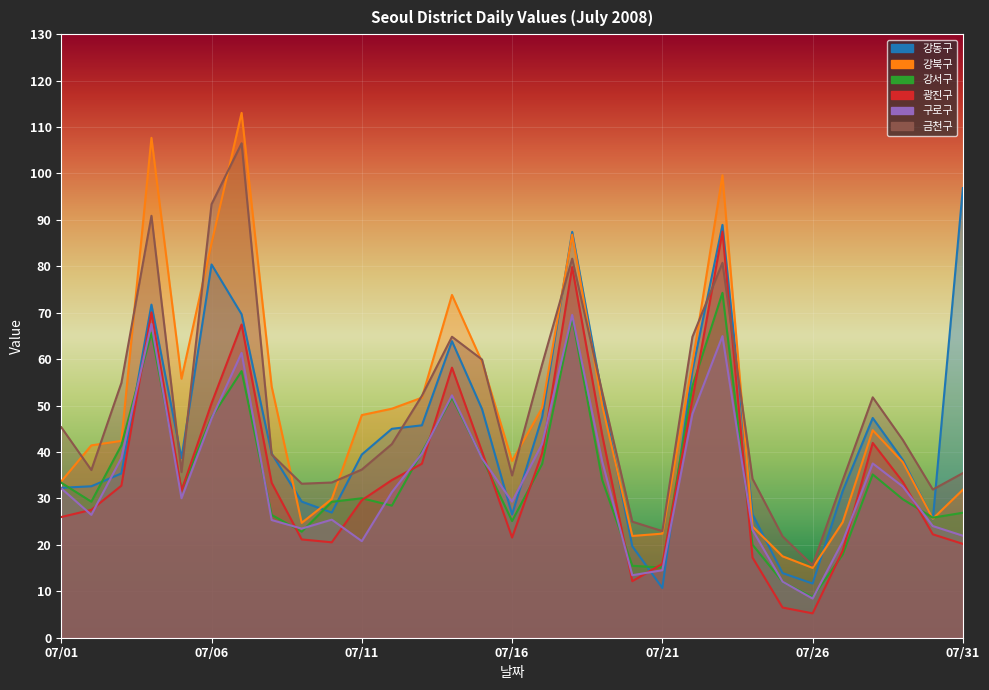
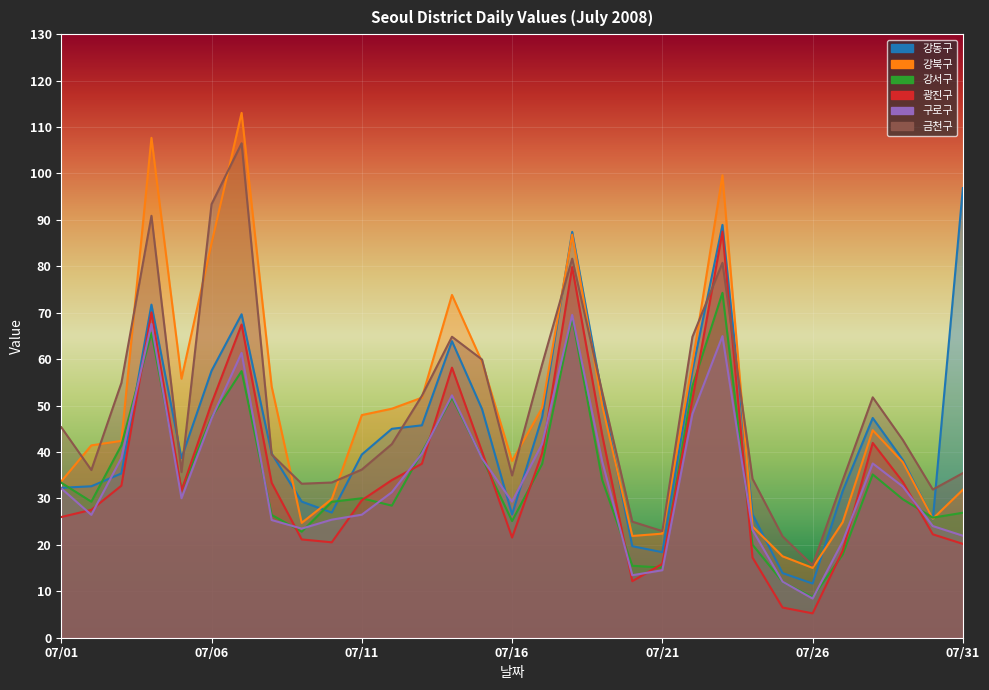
강동구, 07/06: 80 -> 58
구로구, 07/11: 21 -> 27
강동구, 07/21: 11 -> 18
